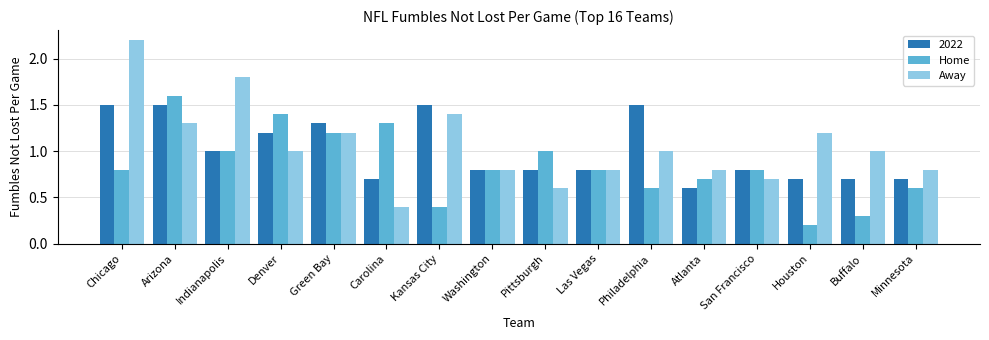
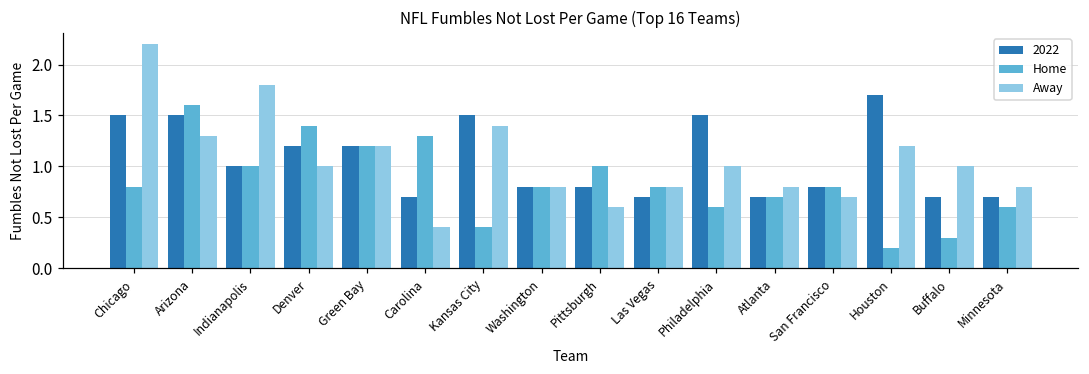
2022, Green Bay: 1.3 -> 1.2
2022, Las Vegas: 0.8 -> 0.7
2022, Atlanta: 0.6 -> 0.7
2022, Houston: 0.7 -> 1.7
